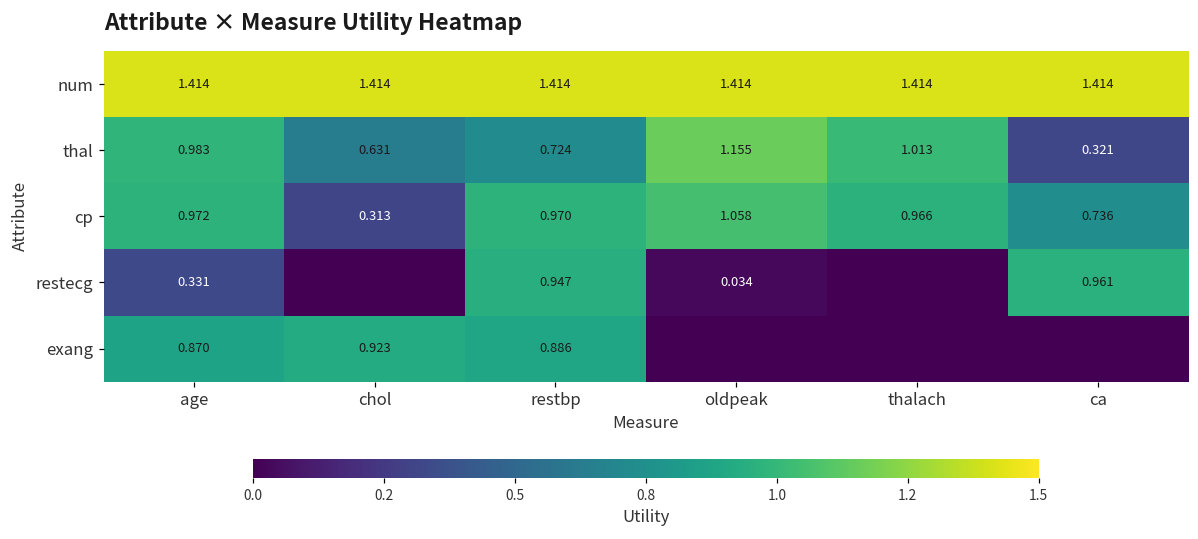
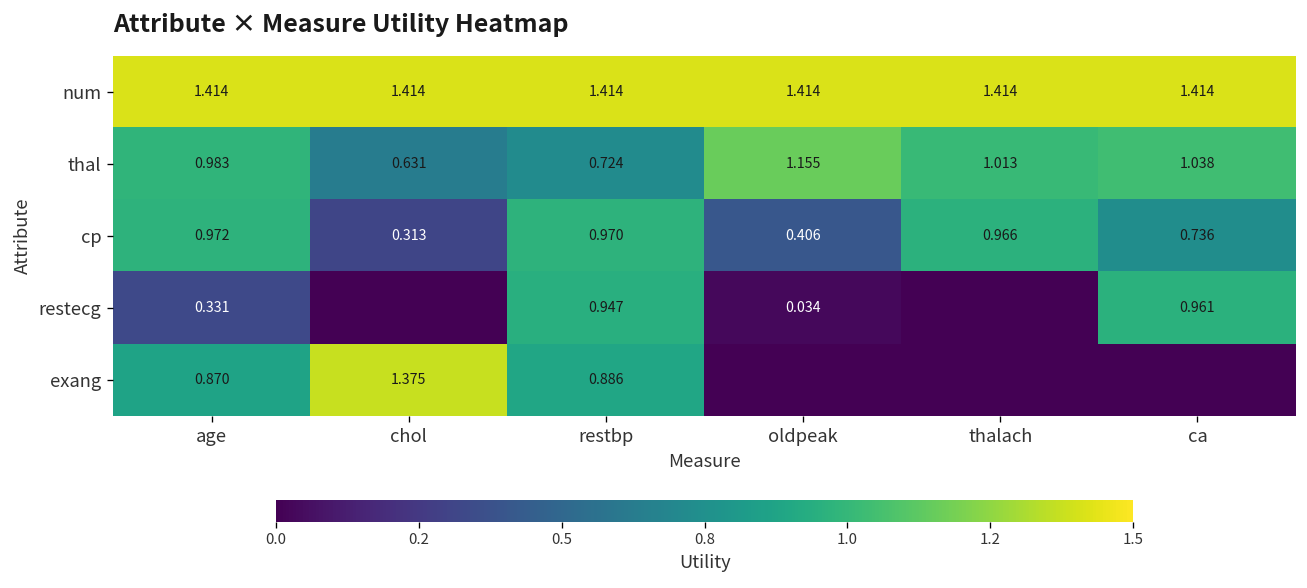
thal, ca: 0.321 -> 1.038
cp, oldpeak: 1.058 -> 0.406
exang, chol: 0.923 -> 1.375
